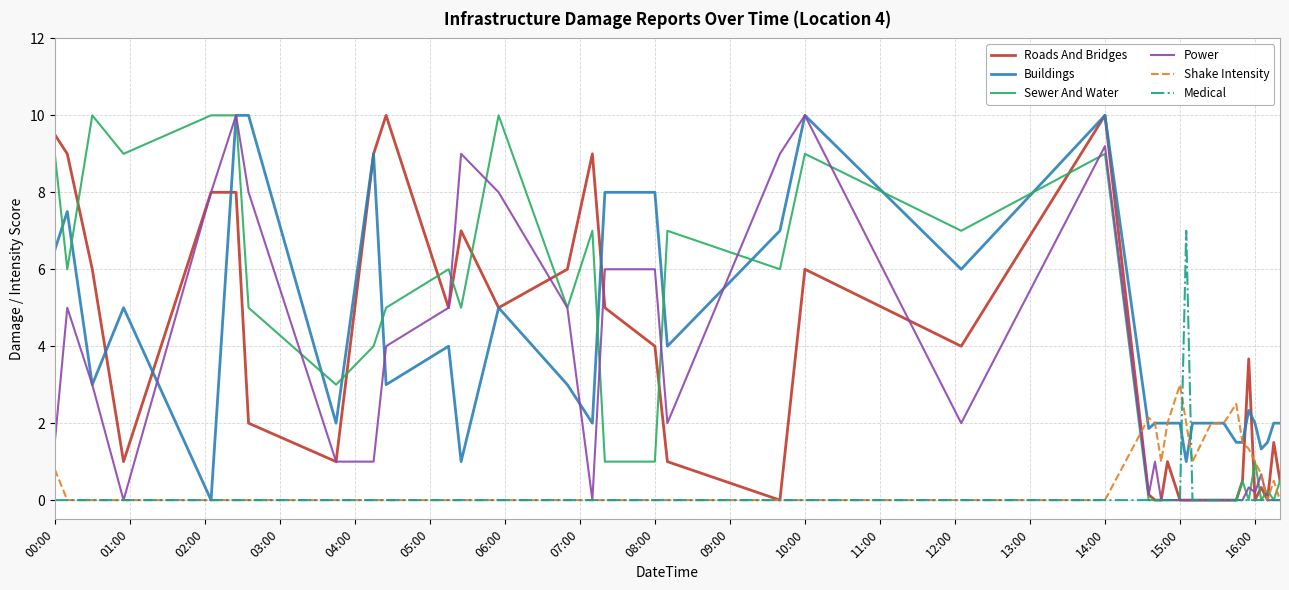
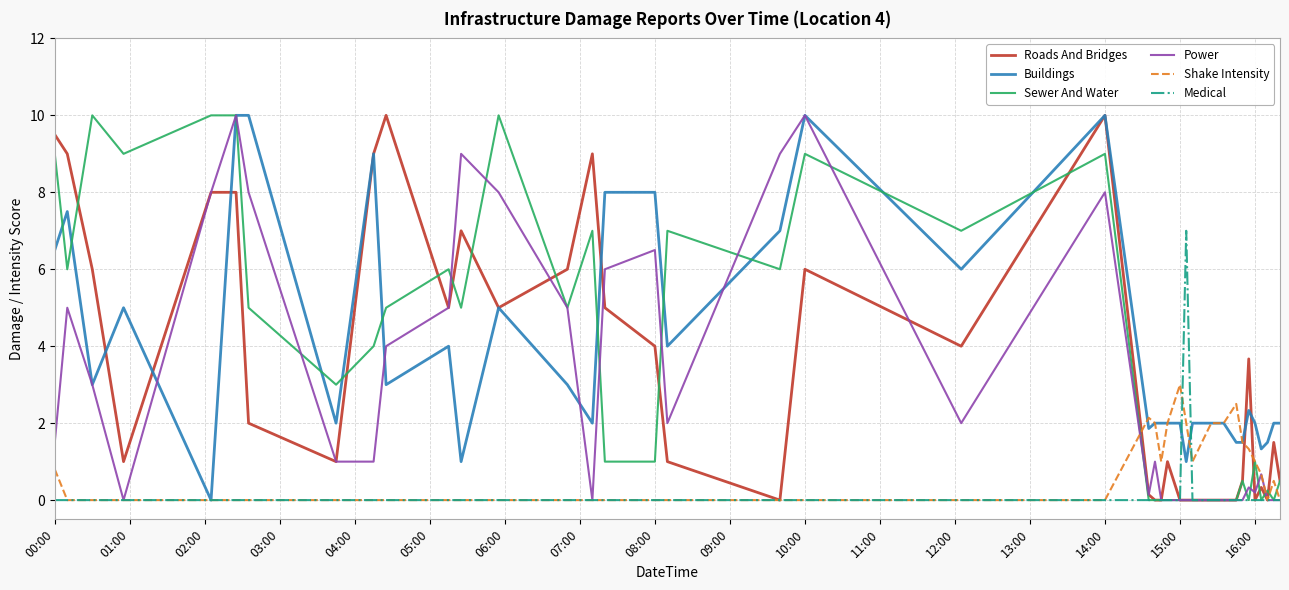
Power, 08:00: 6.0 -> 6.5
Power, 14:00: 9.2 -> 8.0
